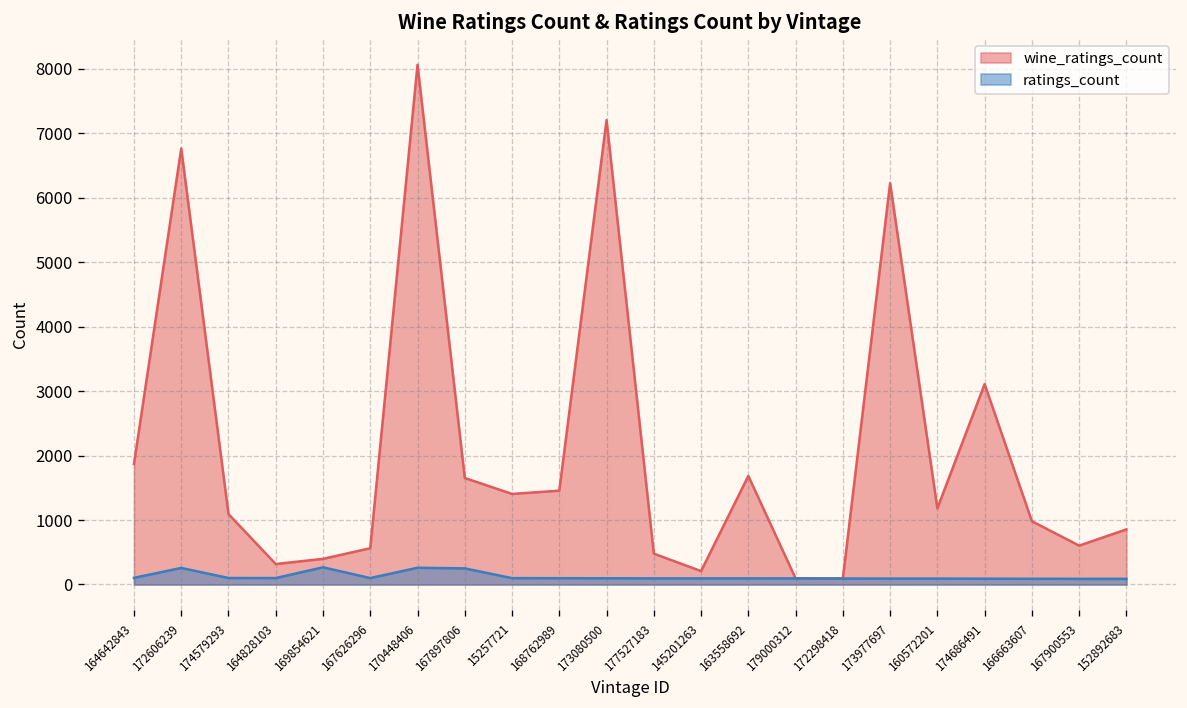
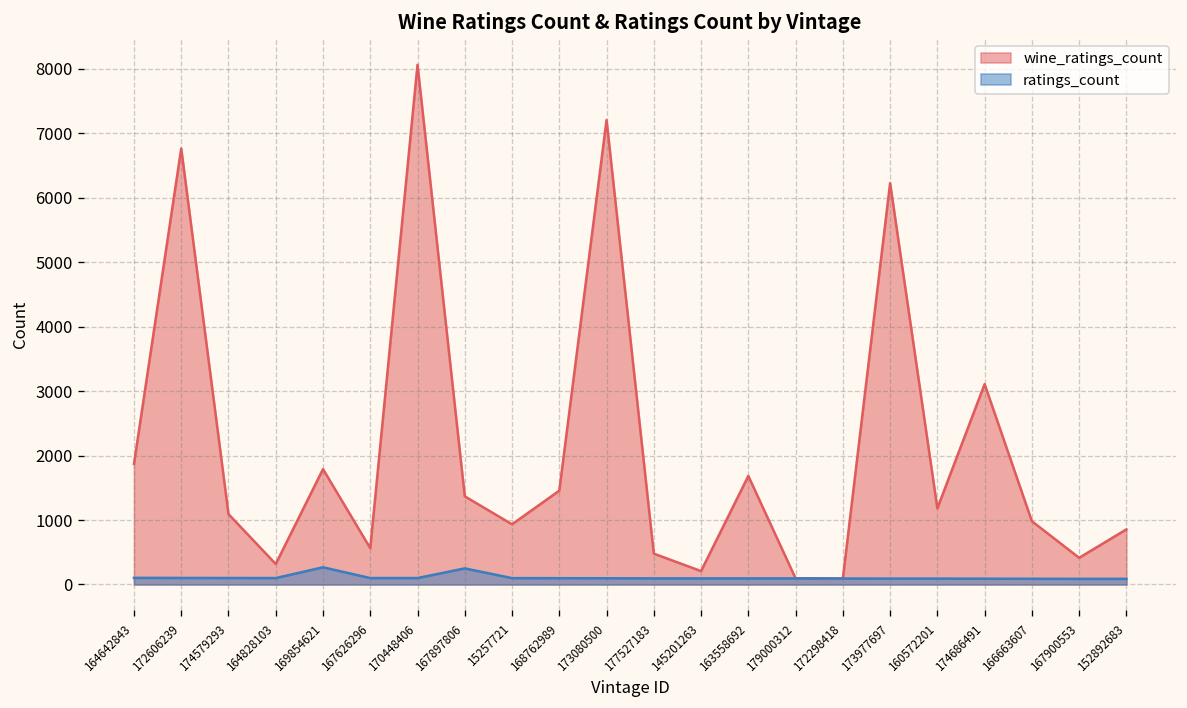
ratings_count, 172606239: 300 -> 100
wine_ratings_count, 169854621: 400 -> 1800
ratings_count, 170448406: 300 -> 100
wine_ratings_count, 167897806: 1700 -> 1400
wine_ratings_count, 15257721: 1400 -> 900
wine_ratings_count, 167900553: 600 -> 400
